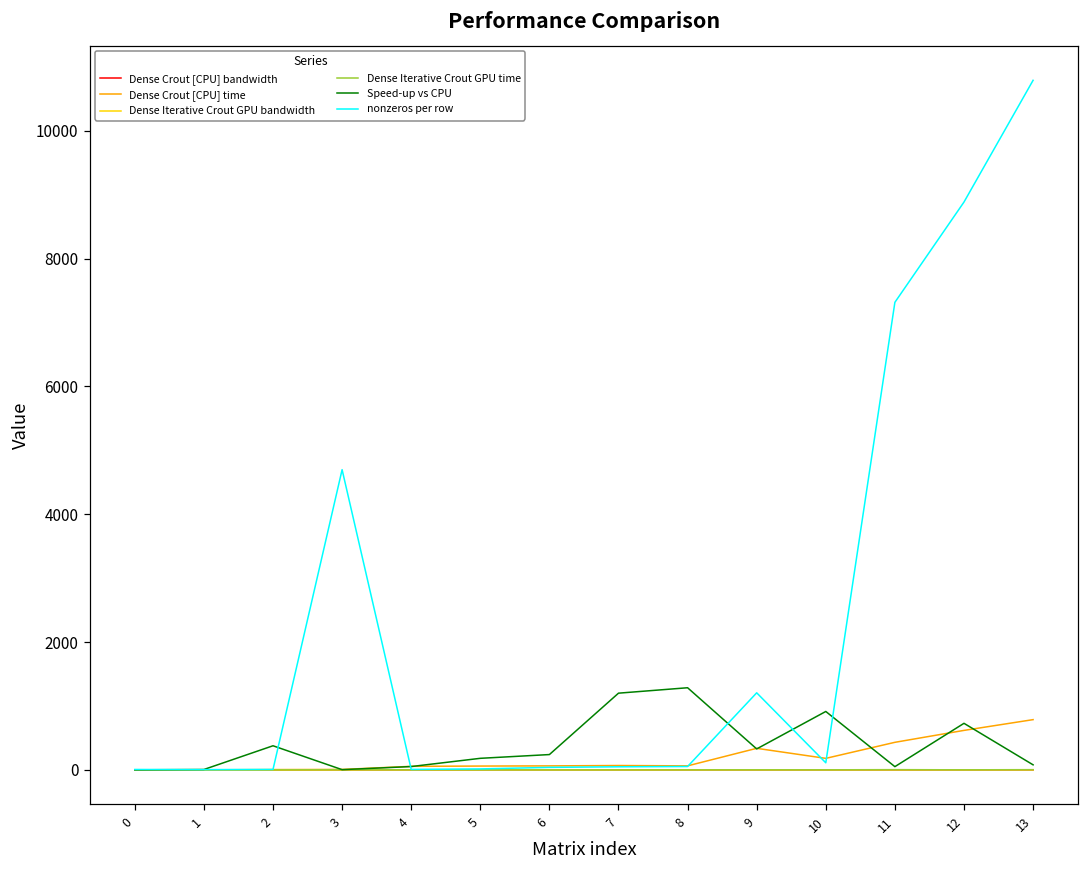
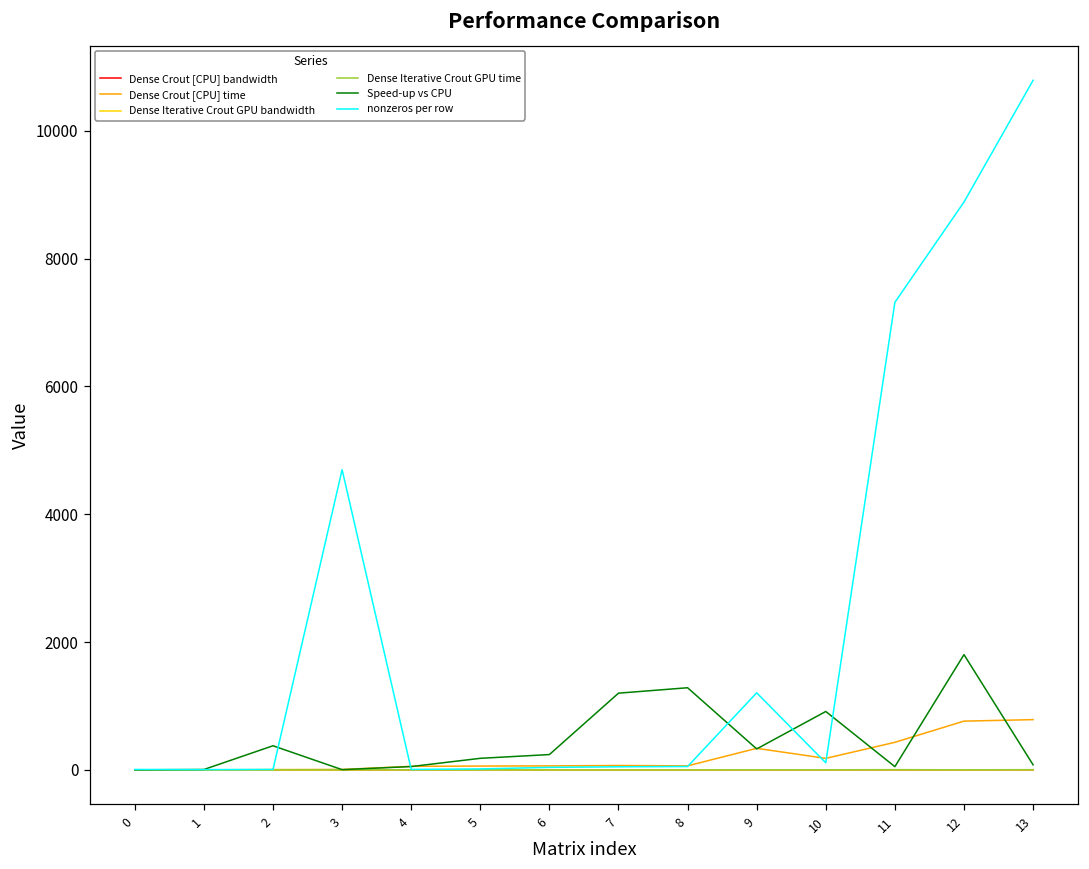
Dense Crout [CPU] time, 12: 600 -> 800
Speed-up vs CPU, 12: 700 -> 1800
